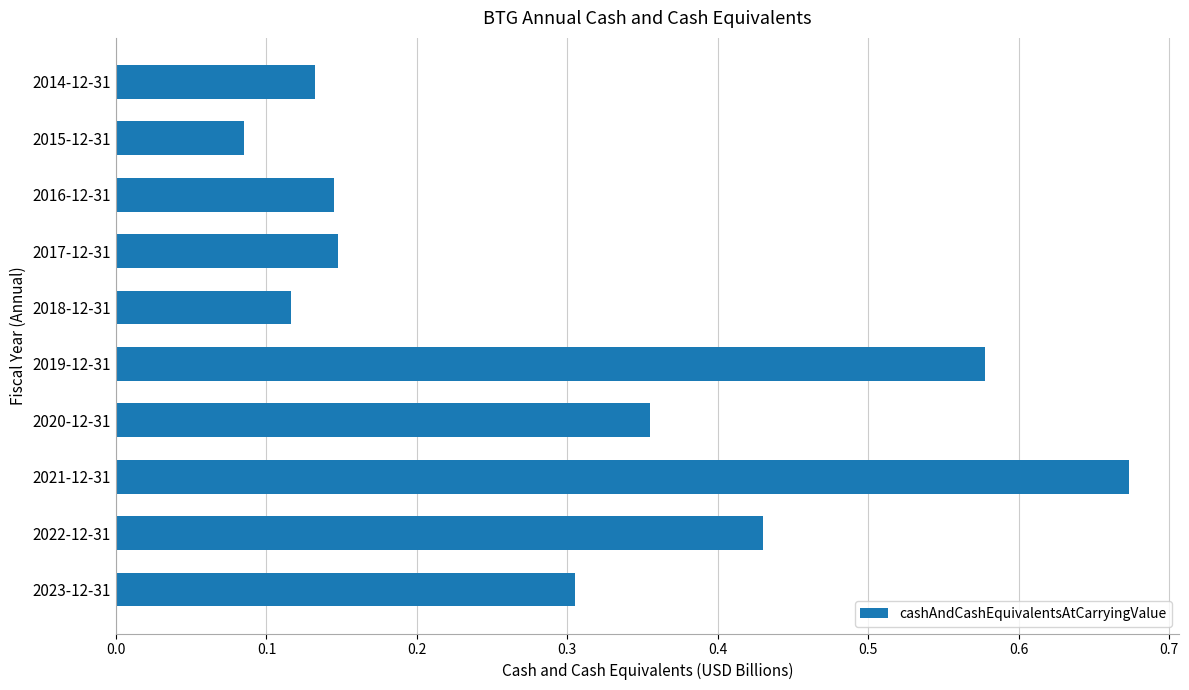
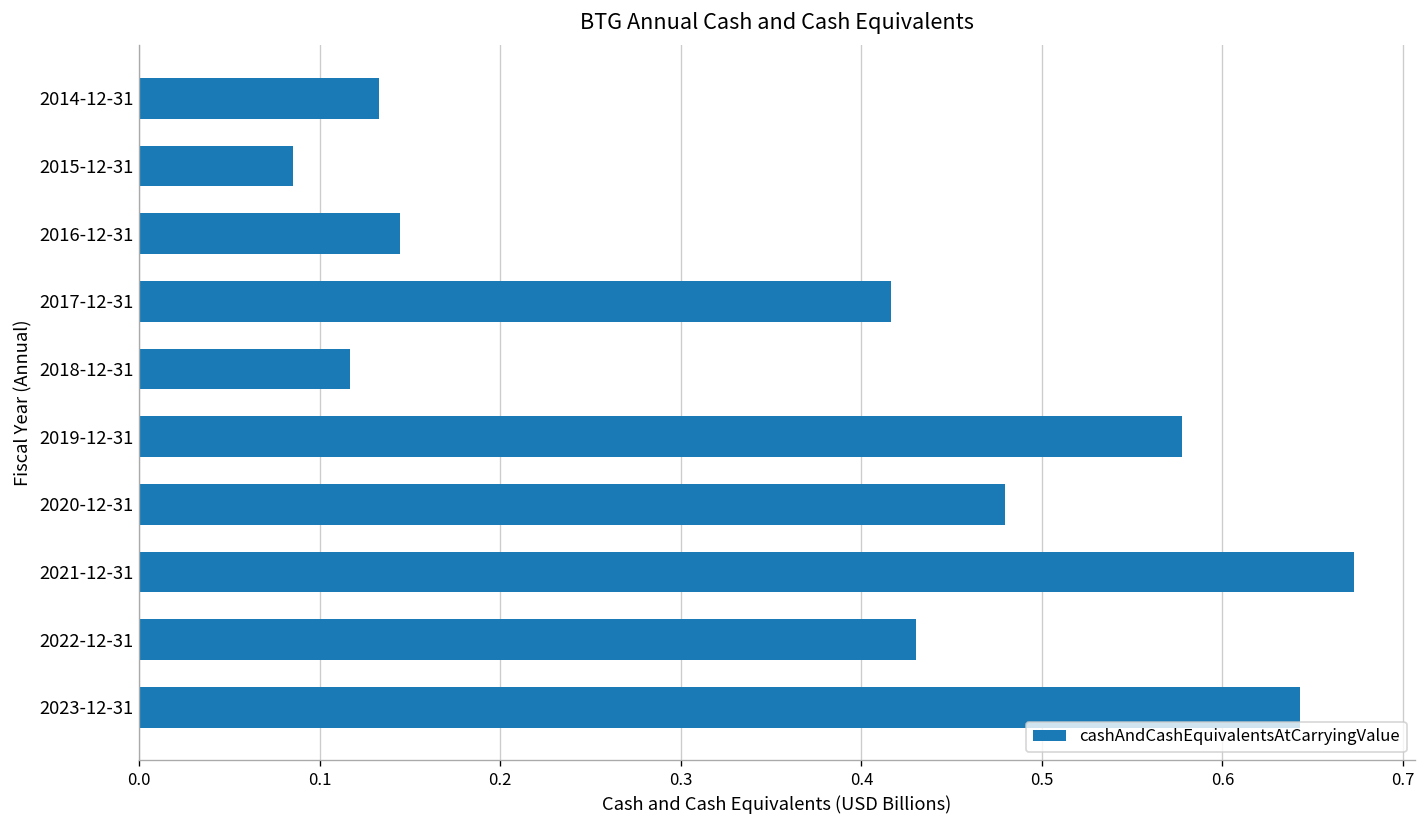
2017-12-31: 0.147 -> 0.416
2020-12-31: 0.355 -> 0.480
2023-12-31: 0.305 -> 0.643
